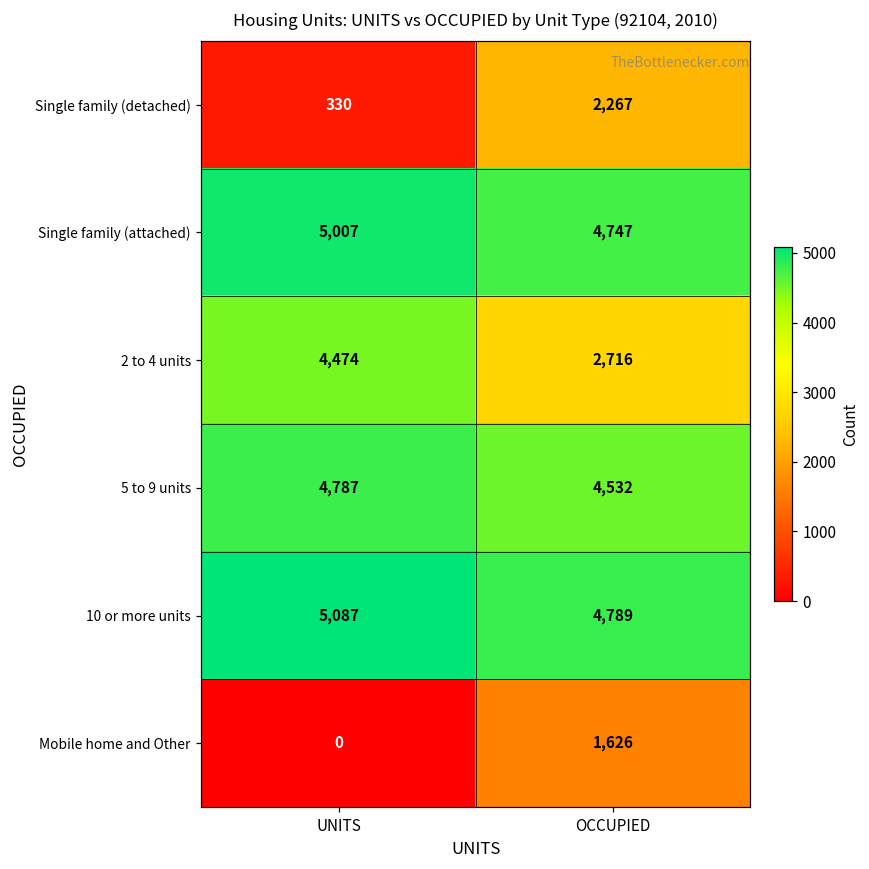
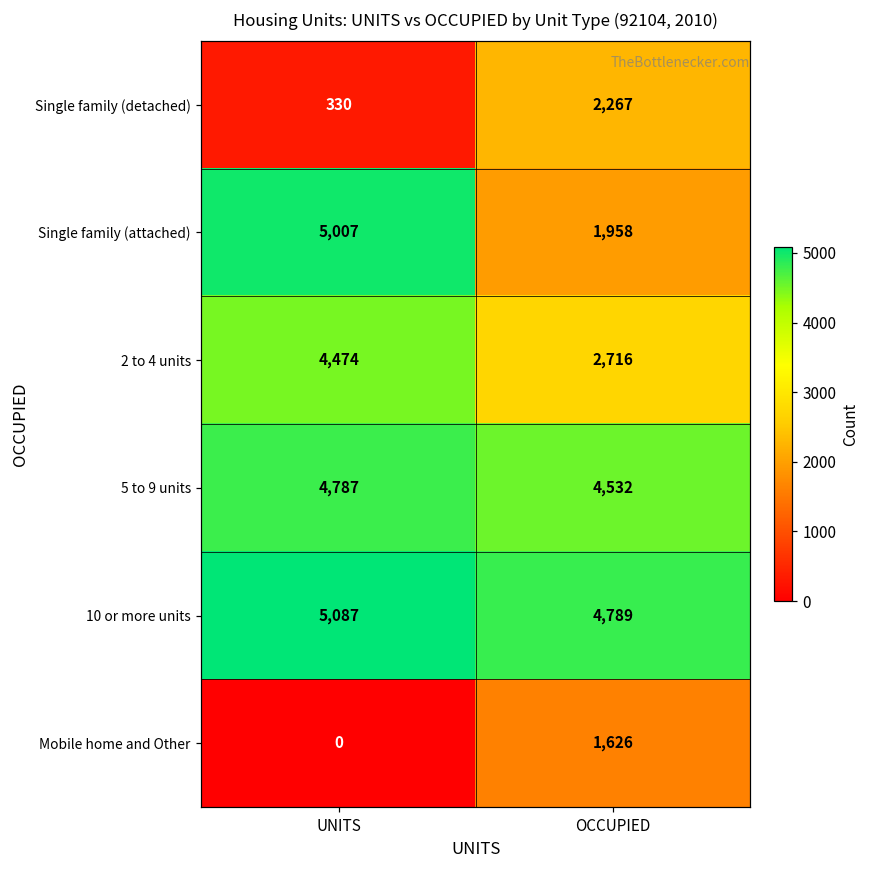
Single family (attached), OCCUPIED: 4,747 -> 1,958
